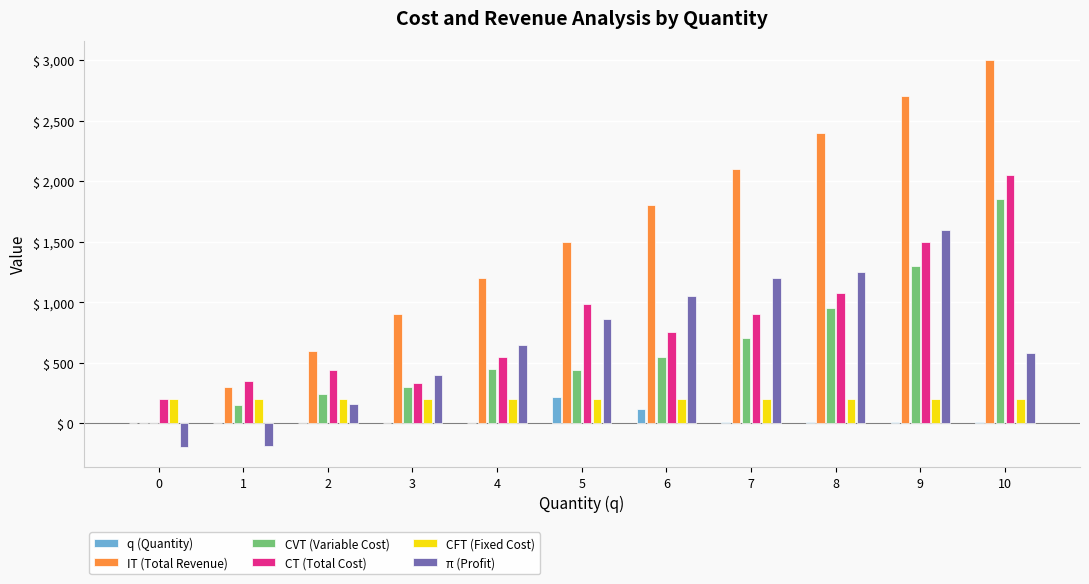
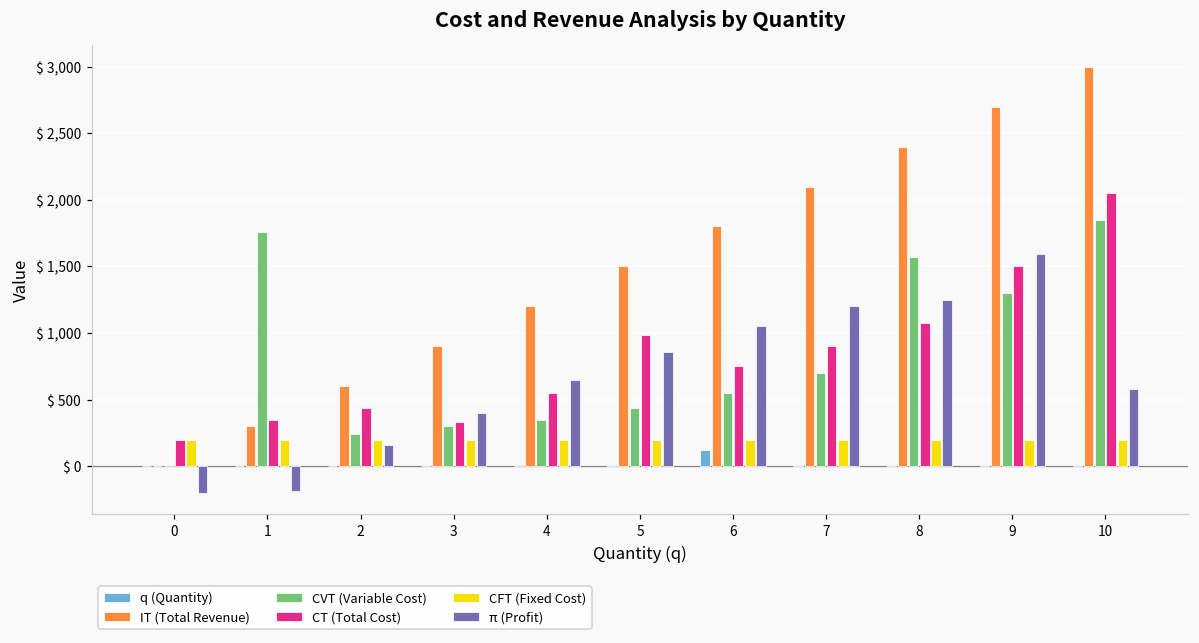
CVT (Variable Cost), 1: $ 150 -> $ 1,760
CVT (Variable Cost), 4: $ 450 -> $ 350
q (Quantity), 5: $ 210 -> $ 10
CVT (Variable Cost), 8: $ 950 -> $ 1,570
